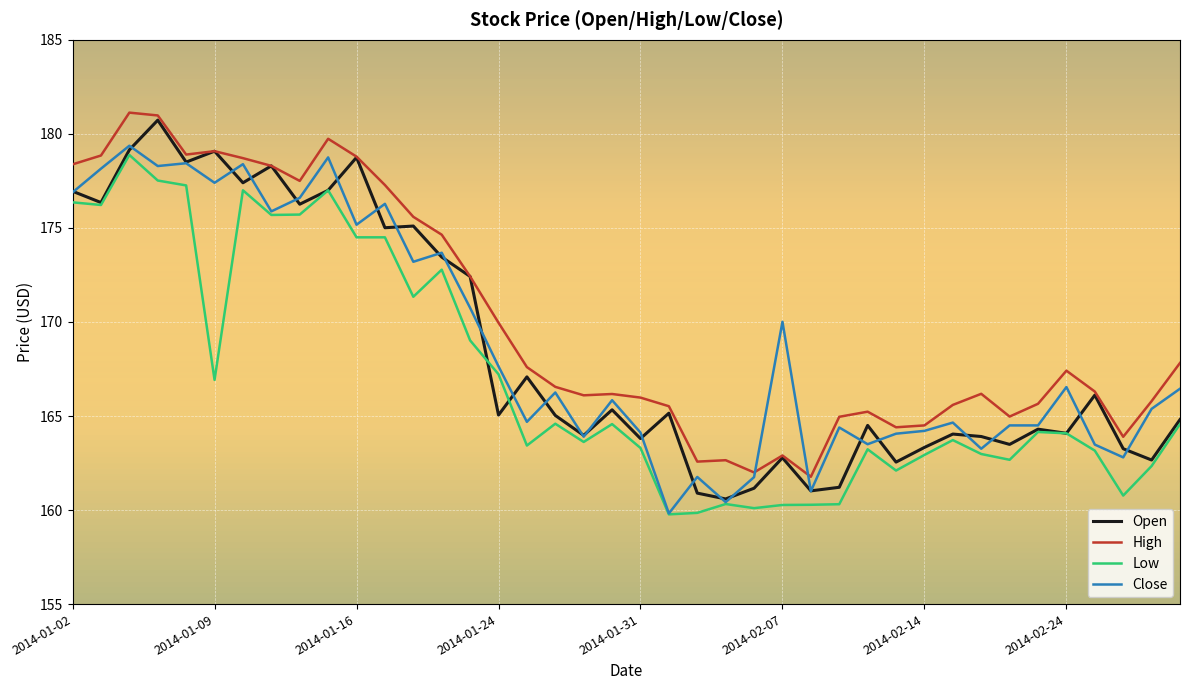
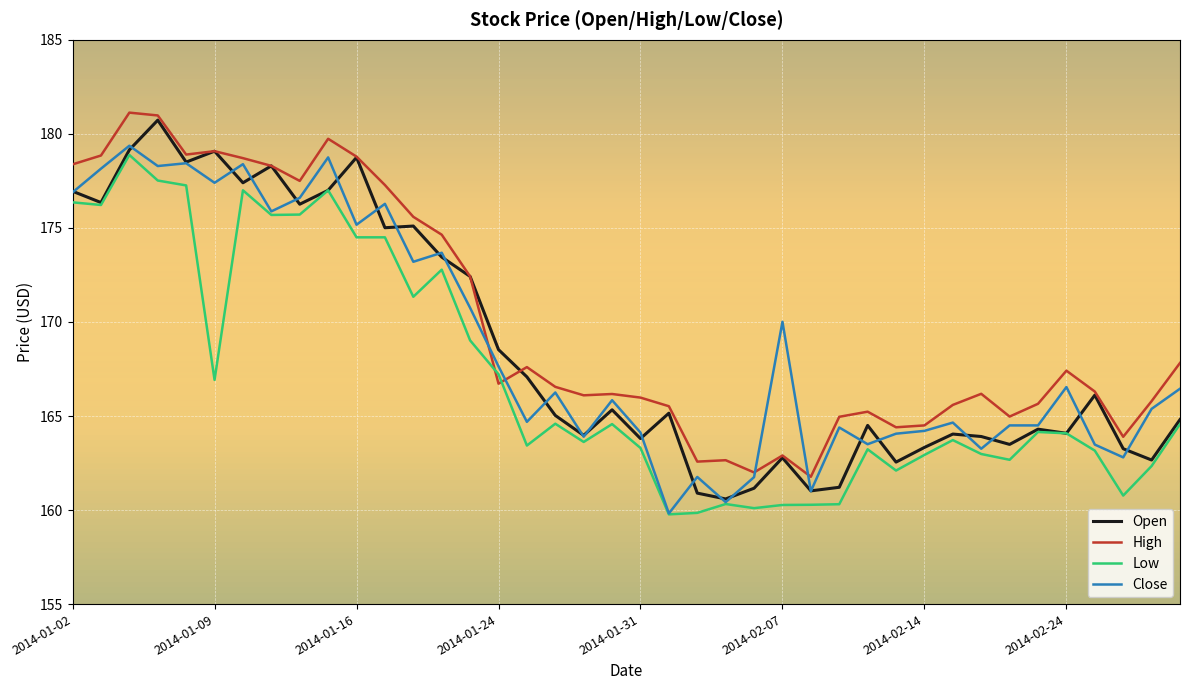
Open, 2014-01-24: 165.1 -> 168.5
High, 2014-01-24: 170.0 -> 166.7
